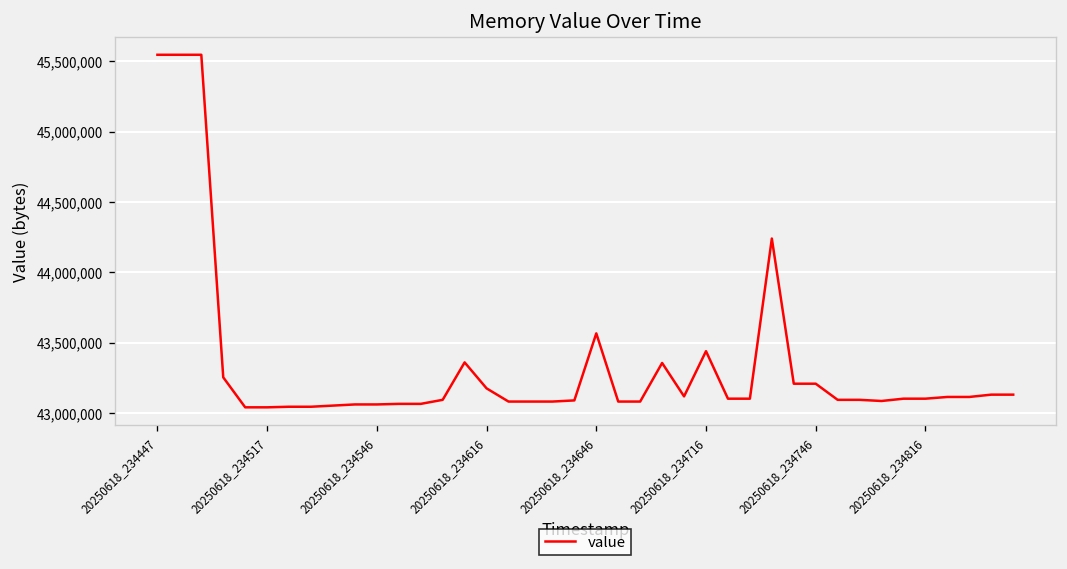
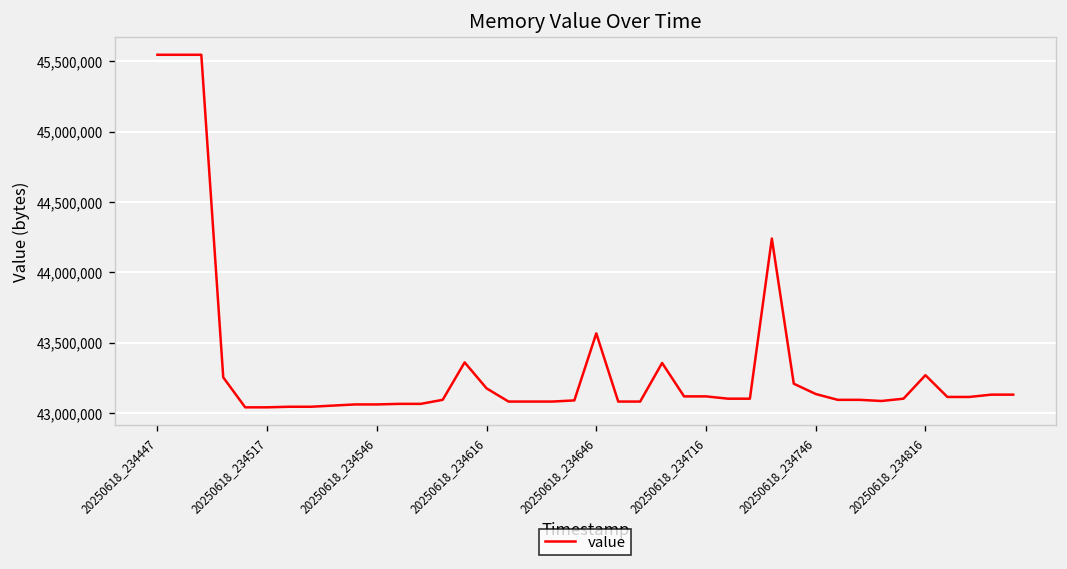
20250618_234716: 43,440,000 -> 43,120,000
20250618_234746: 43,210,000 -> 43,140,000
20250618_234816: 43,100,000 -> 43,270,000
